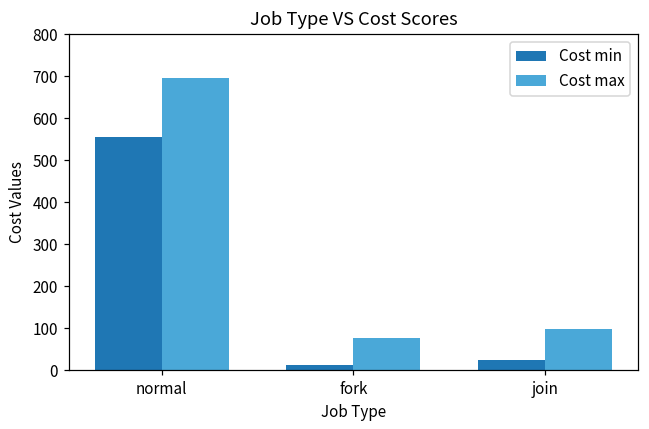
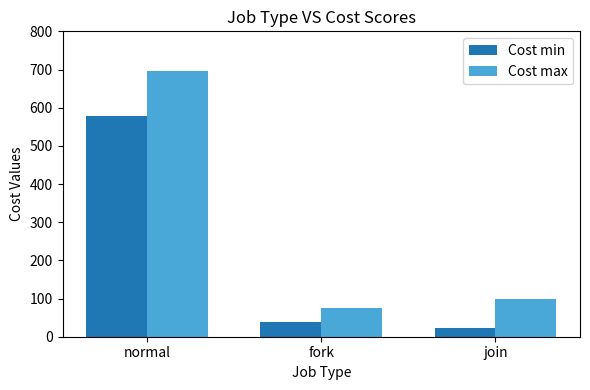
Cost min, normal: 560 -> 580
Cost min, fork: 10 -> 40
